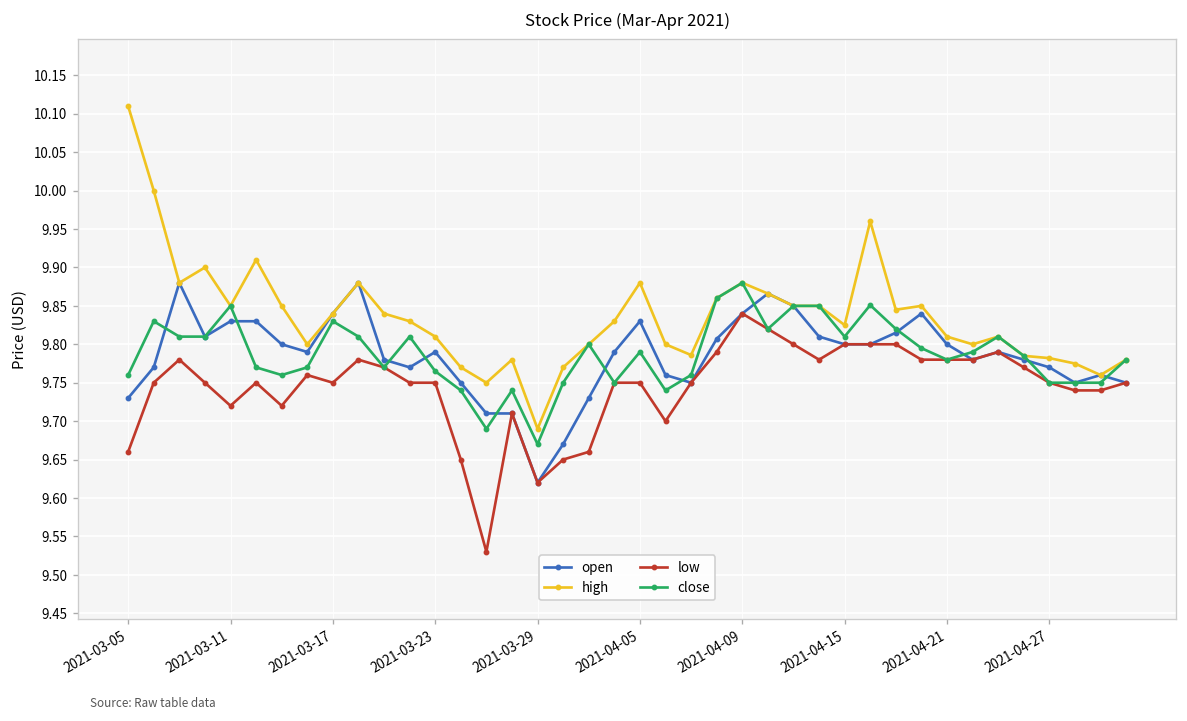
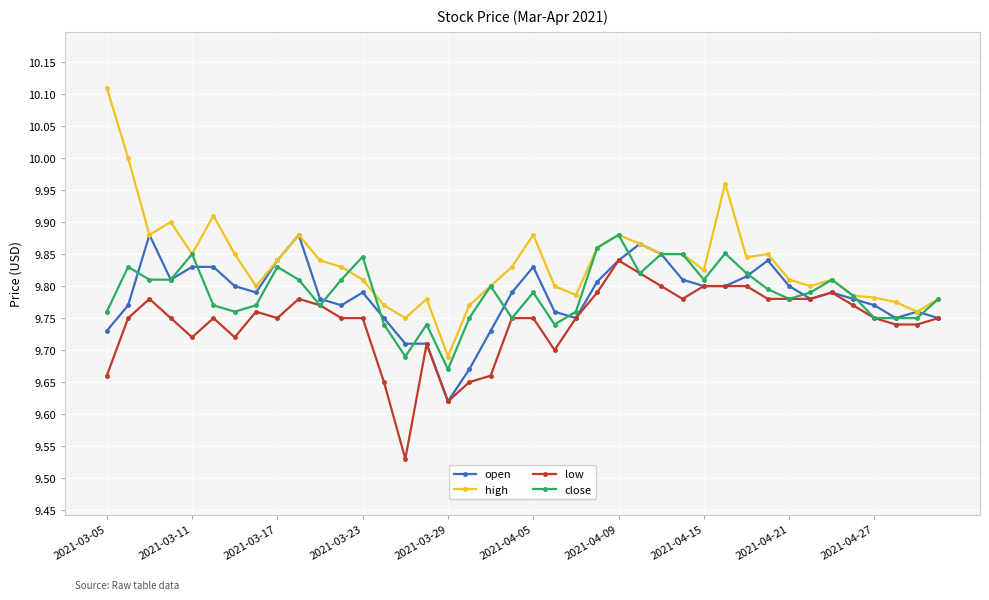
close, 2021-03-23: 9.77 -> 9.85
